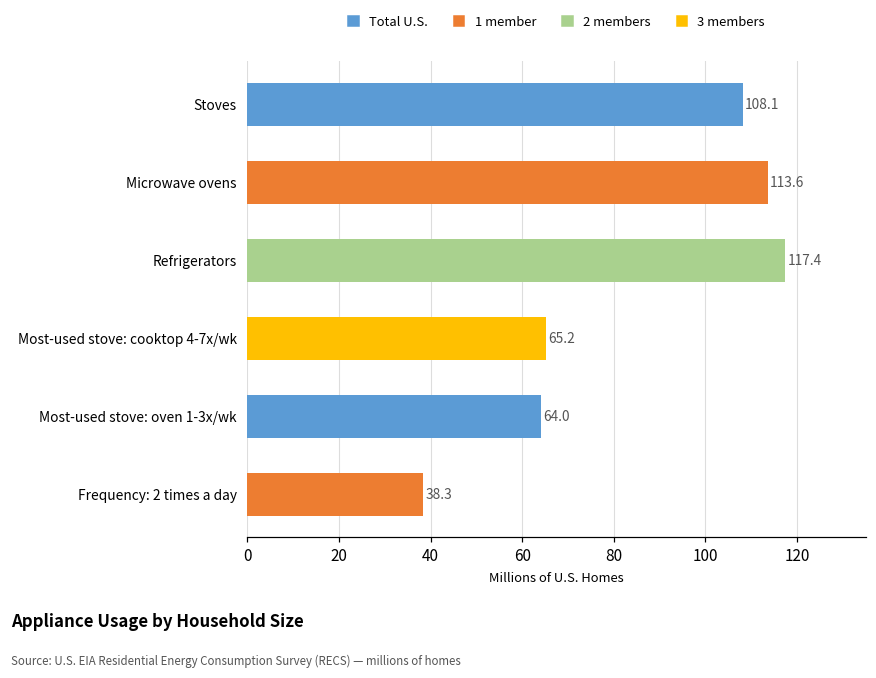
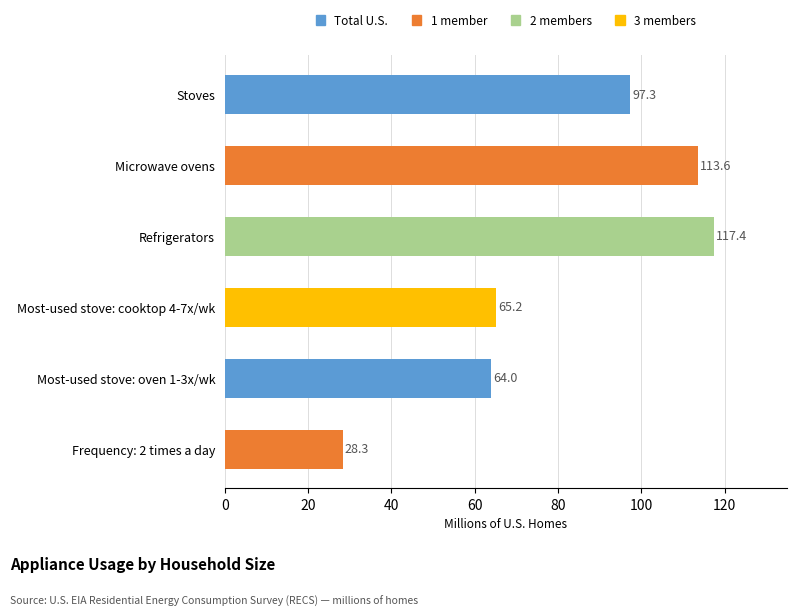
Stoves: 108.1 -> 97.3
Frequency: 2 times a day: 38.3 -> 28.3
